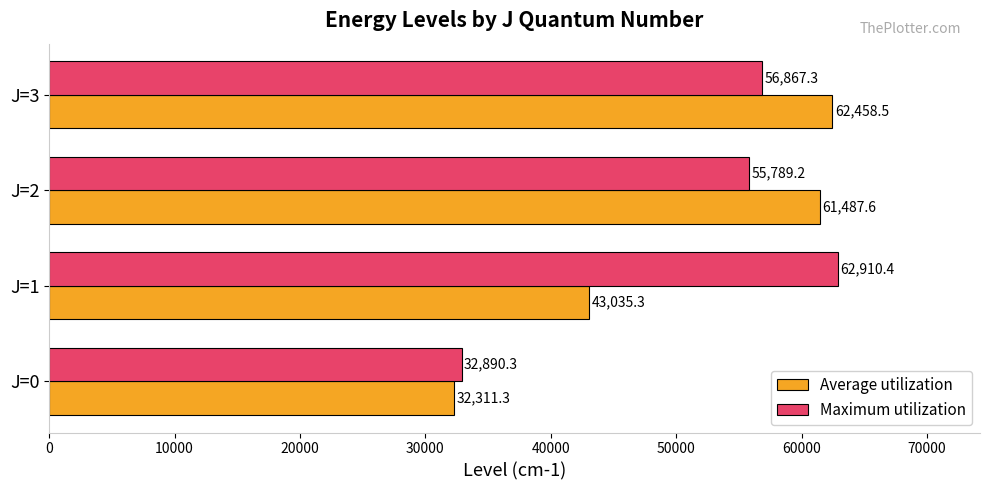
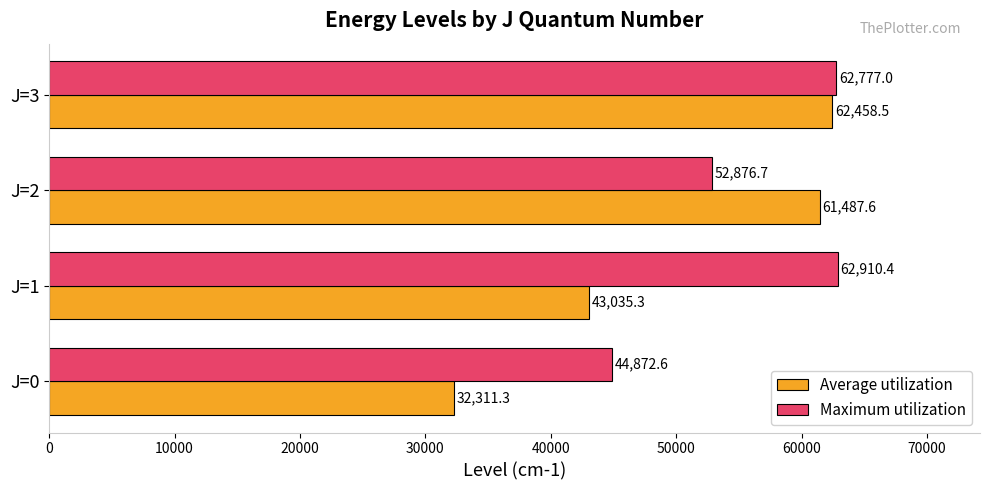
Maximum utilization, J=3: 56,867.3 -> 62,777.0
Maximum utilization, J=2: 55,789.2 -> 52,876.7
Maximum utilization, J=0: 32,890.3 -> 44,872.6
